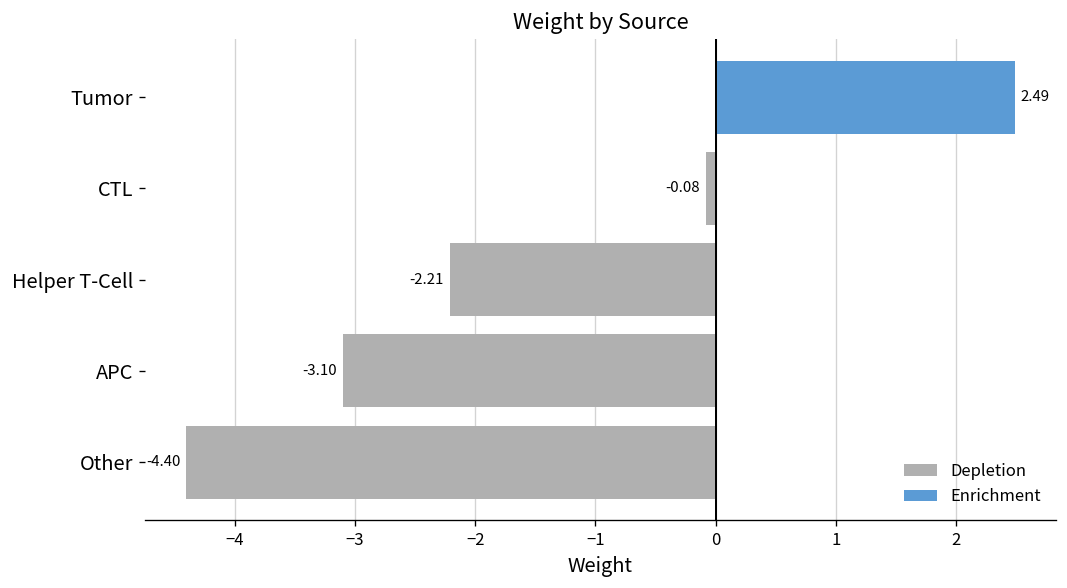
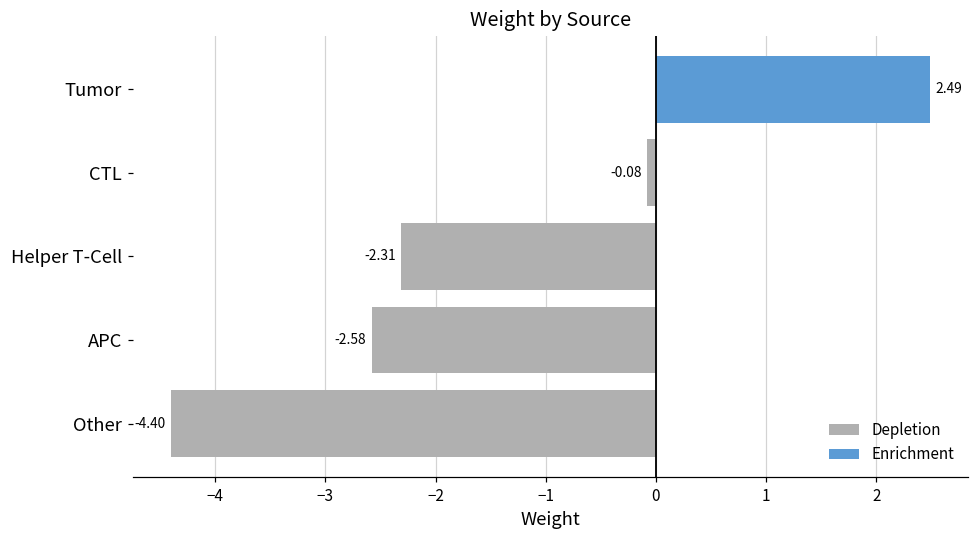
Depletion, Helper T-Cell: -2.21 -> -2.31
Depletion, APC: -3.10 -> -2.58
